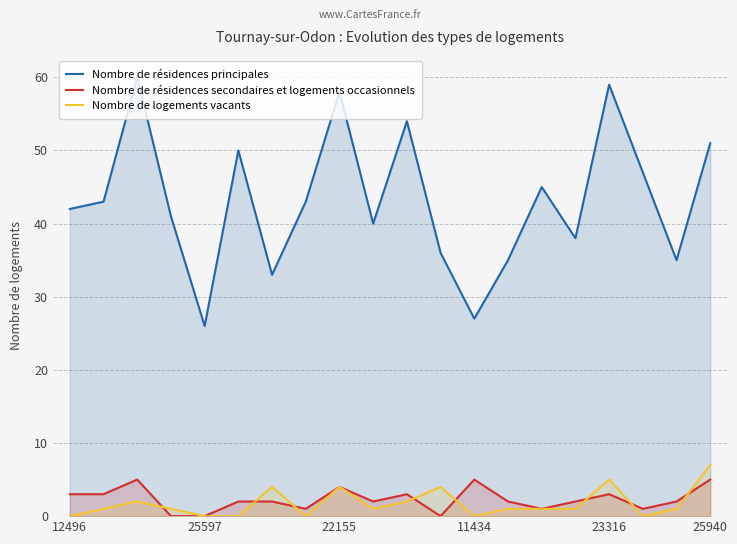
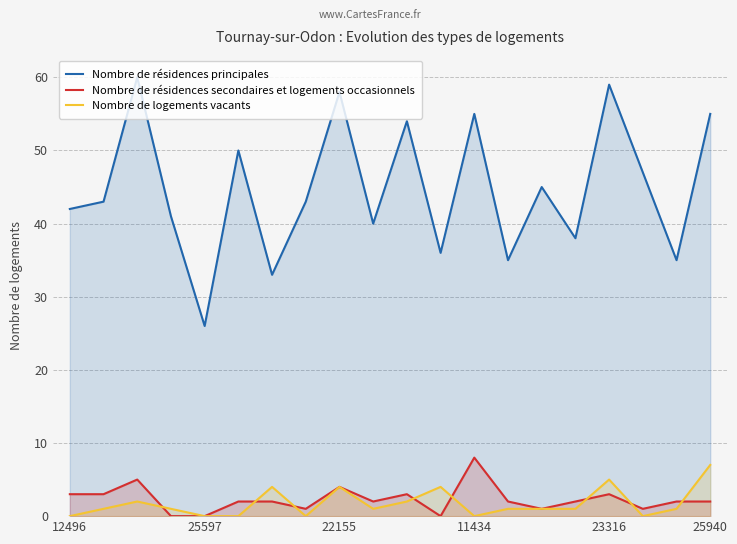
Nombre de résidences principales, 11434: 27 -> 55
Nombre de résidences secondaires et logements occasionnels, 11434: 5 -> 8
Nombre de résidences principales, 25940: 51 -> 55
Nombre de résidences secondaires et logements occasionnels, 25940: 5 -> 2
